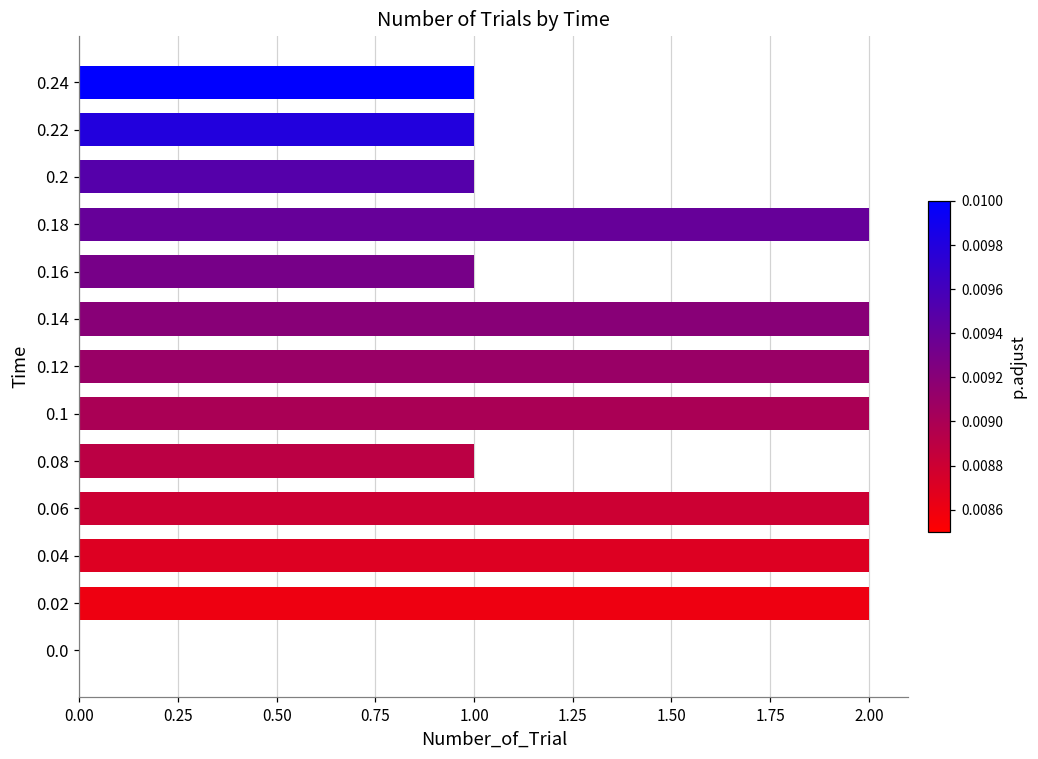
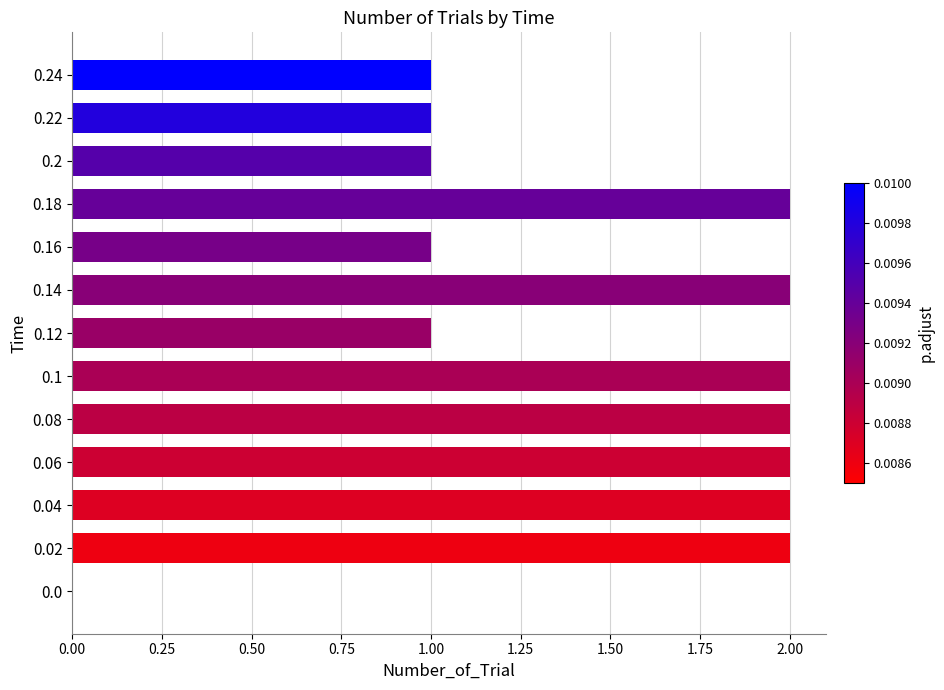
0.12: 2 -> 1
0.08: 1 -> 2
